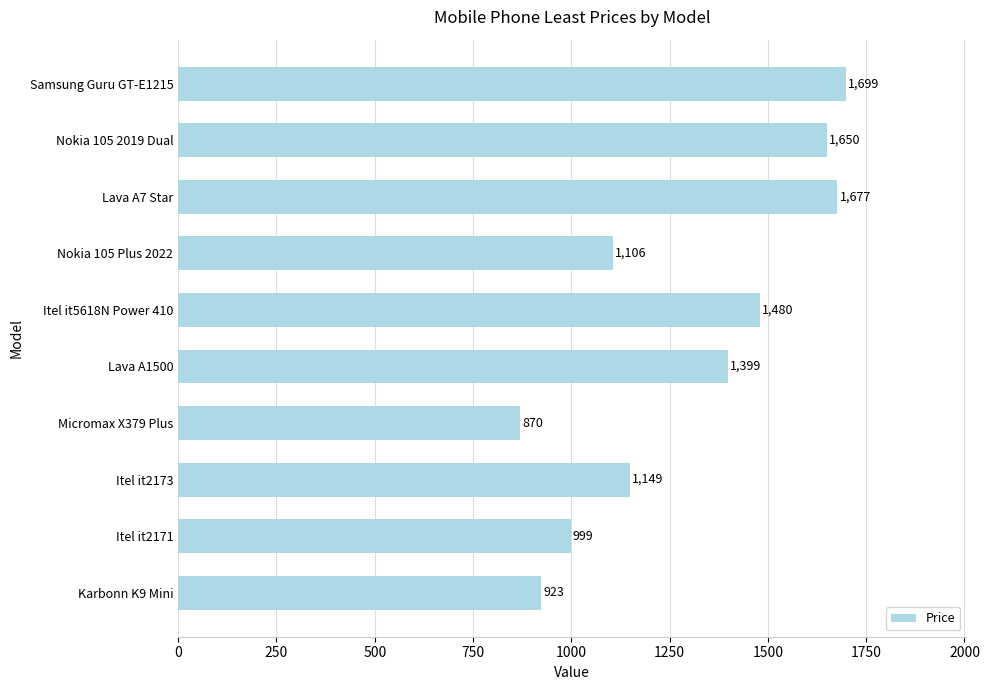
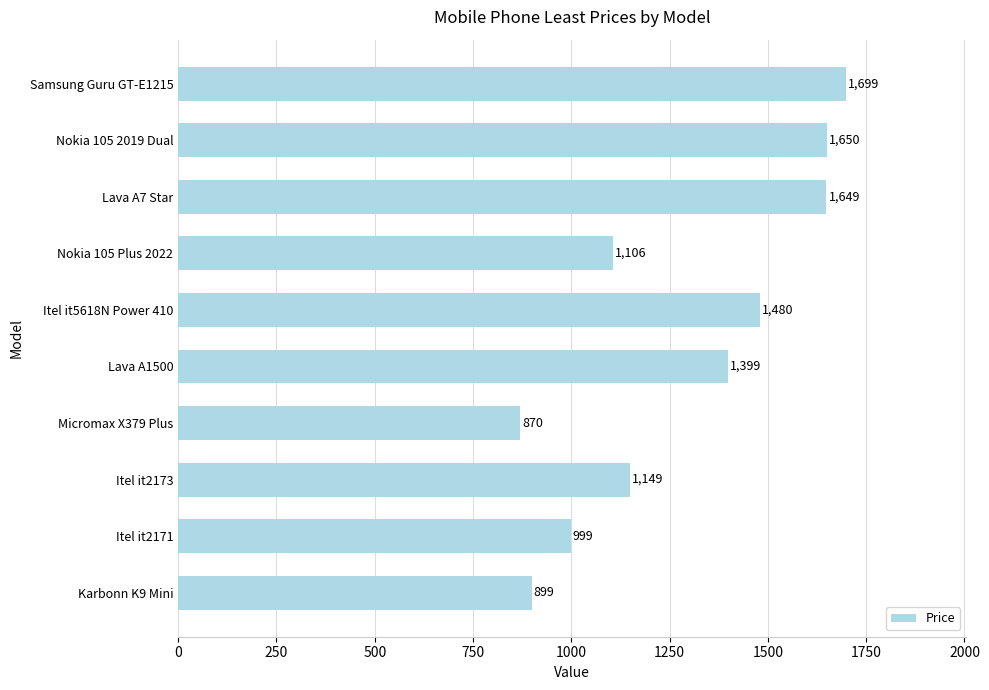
Lava A7 Star: 1,677 -> 1,649
Karbonn K9 Mini: 923 -> 899
